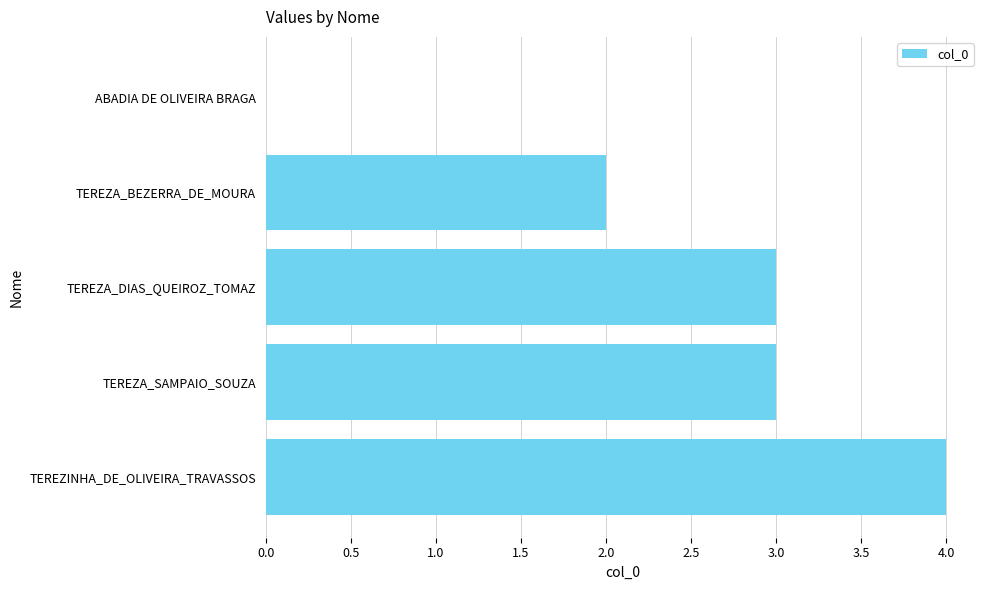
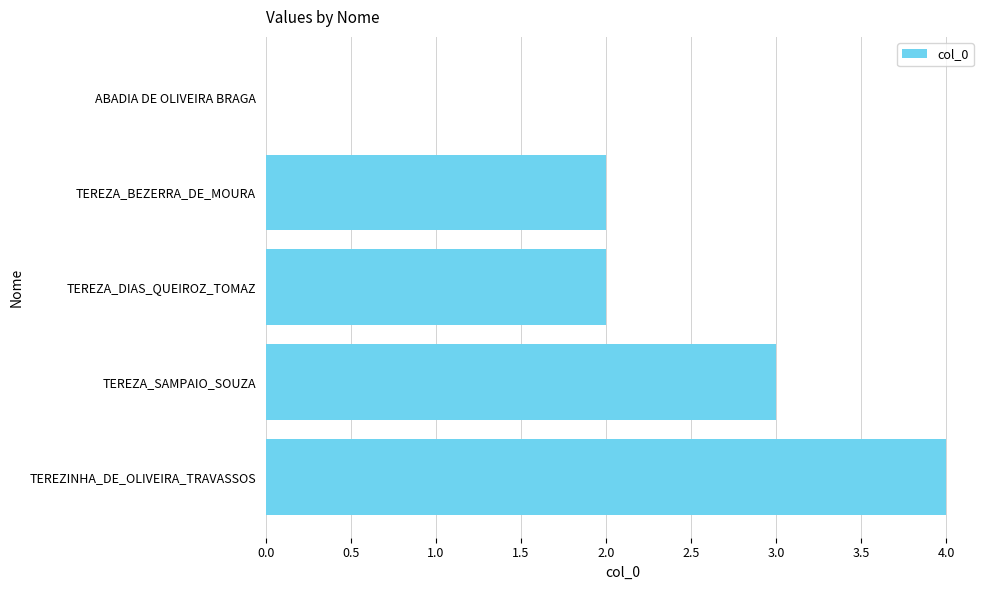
TEREZA_DIAS_QUEIROZ_TOMAZ: 3 -> 2
